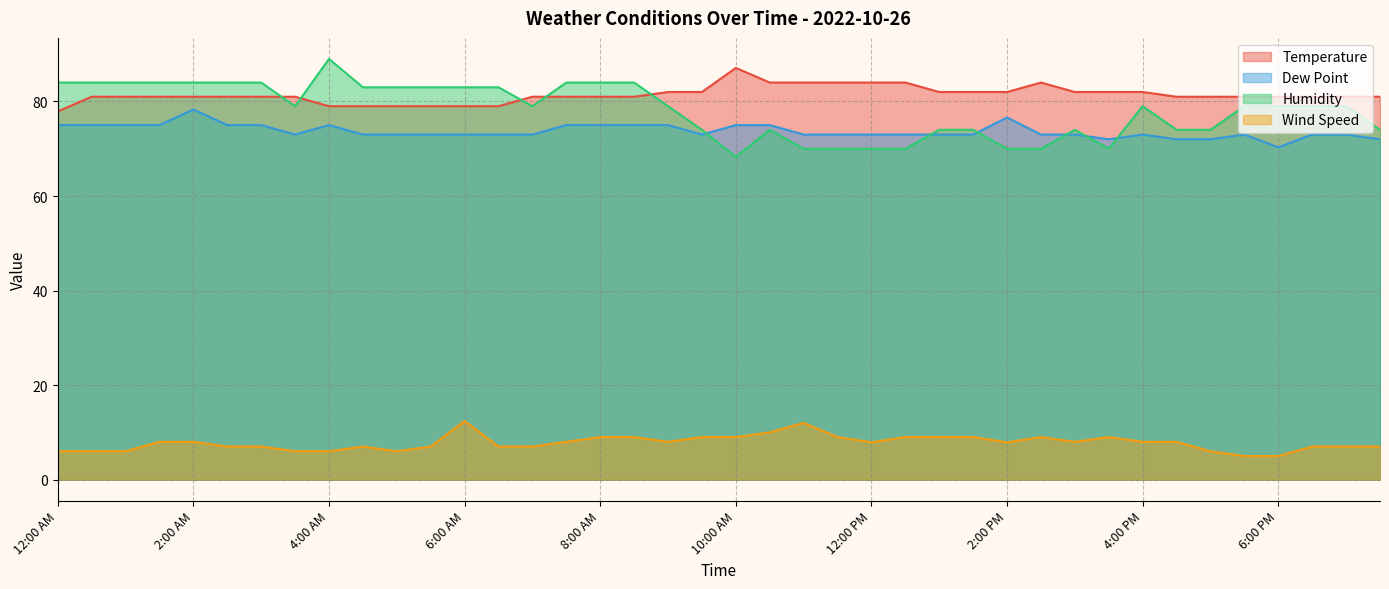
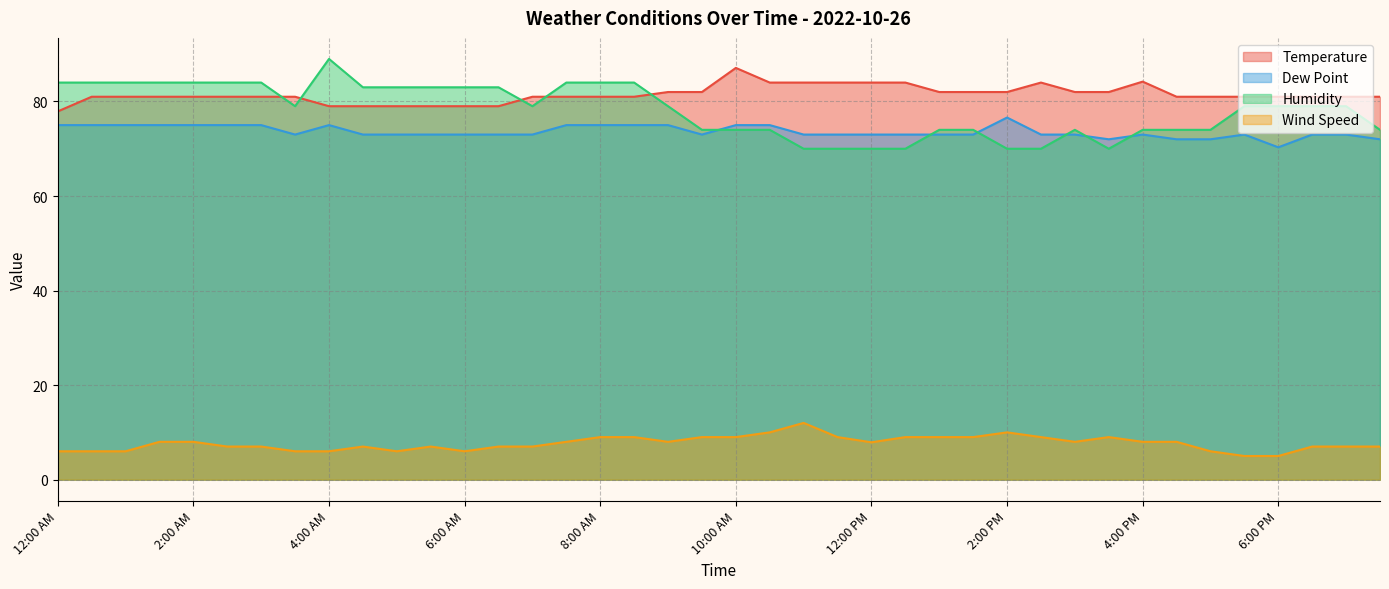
Dew Point, 2:00 AM: 78 -> 75
Wind Speed, 6:00 AM: 12 -> 6
Humidity, 10:00 AM: 68 -> 74
Wind Speed, 2:00 PM: 8 -> 10
Temperature, 4:00 PM: 82 -> 84
Humidity, 4:00 PM: 79 -> 74
